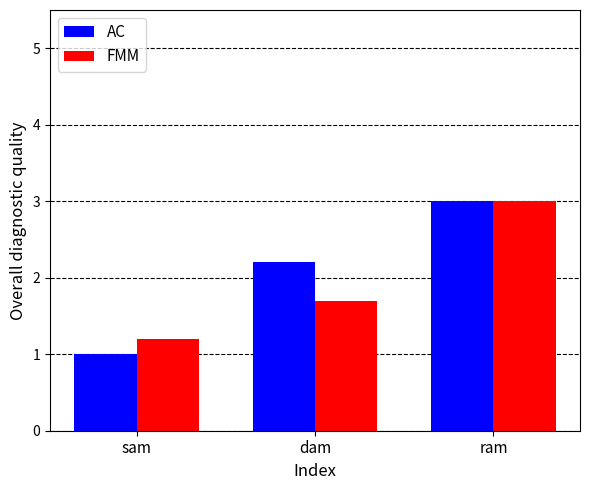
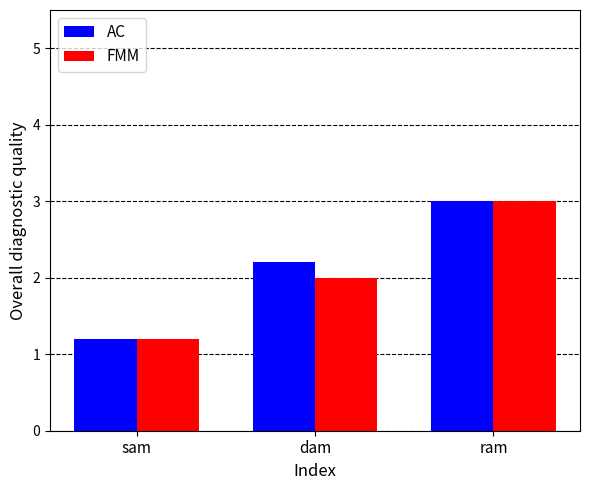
AC, sam: 1.0 -> 1.2
FMM, dam: 1.7 -> 2.0
